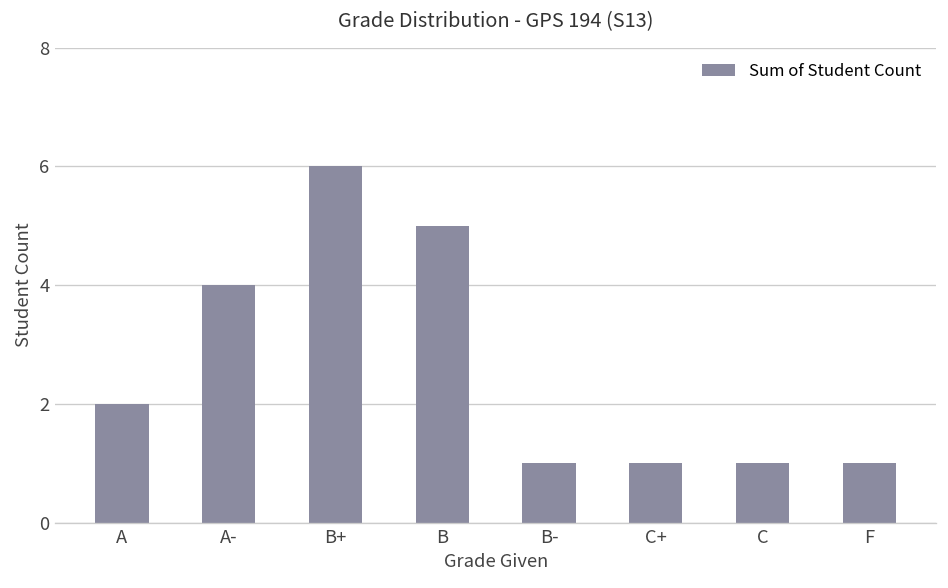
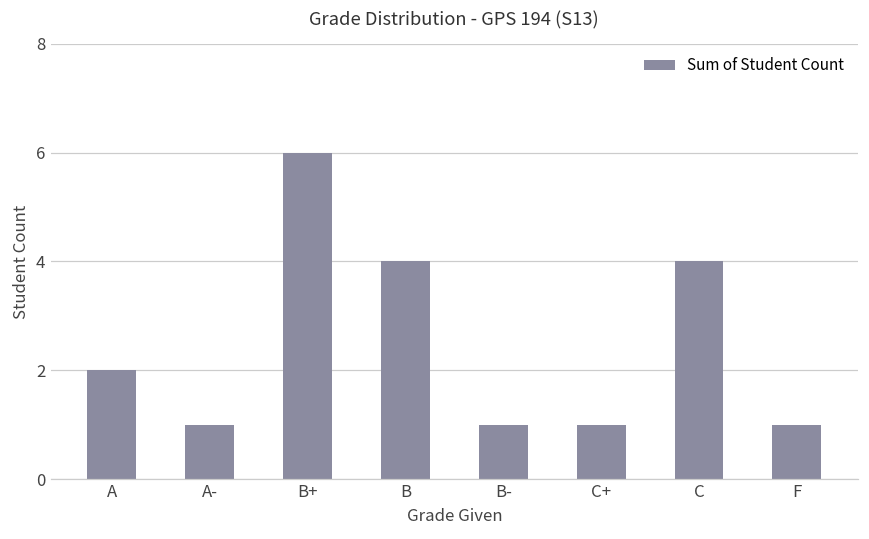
A-: 4 -> 1
B: 5 -> 4
C: 1 -> 4
